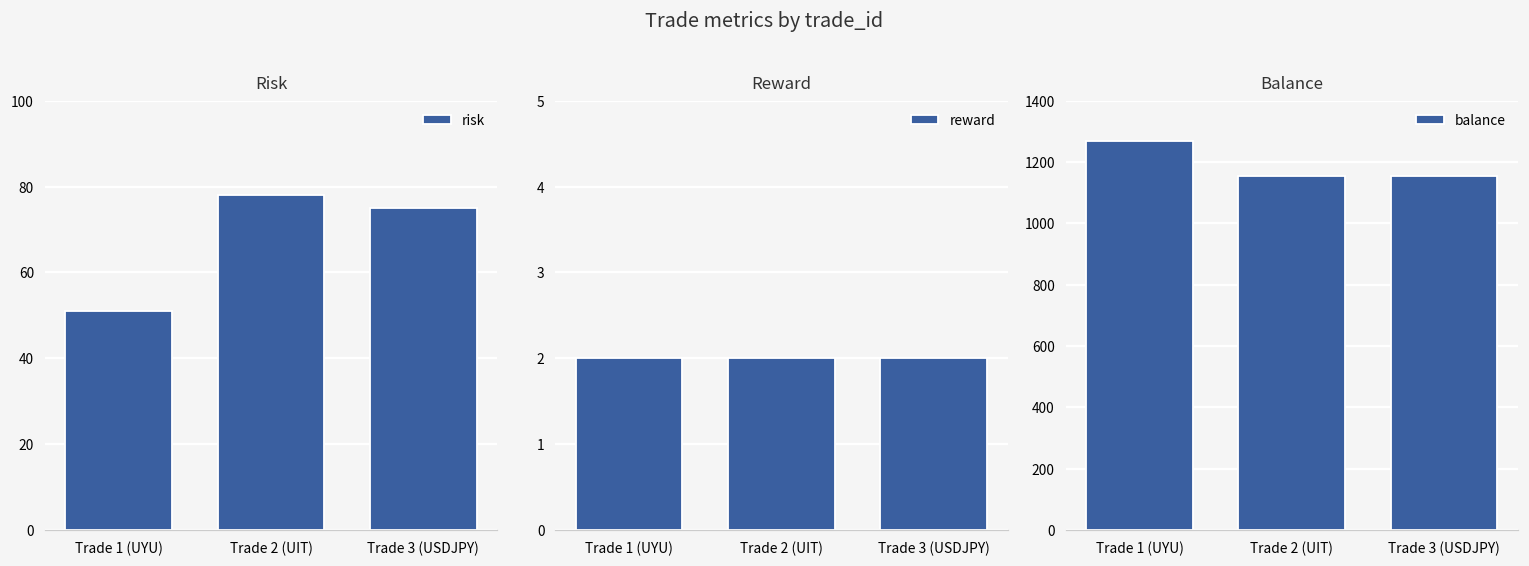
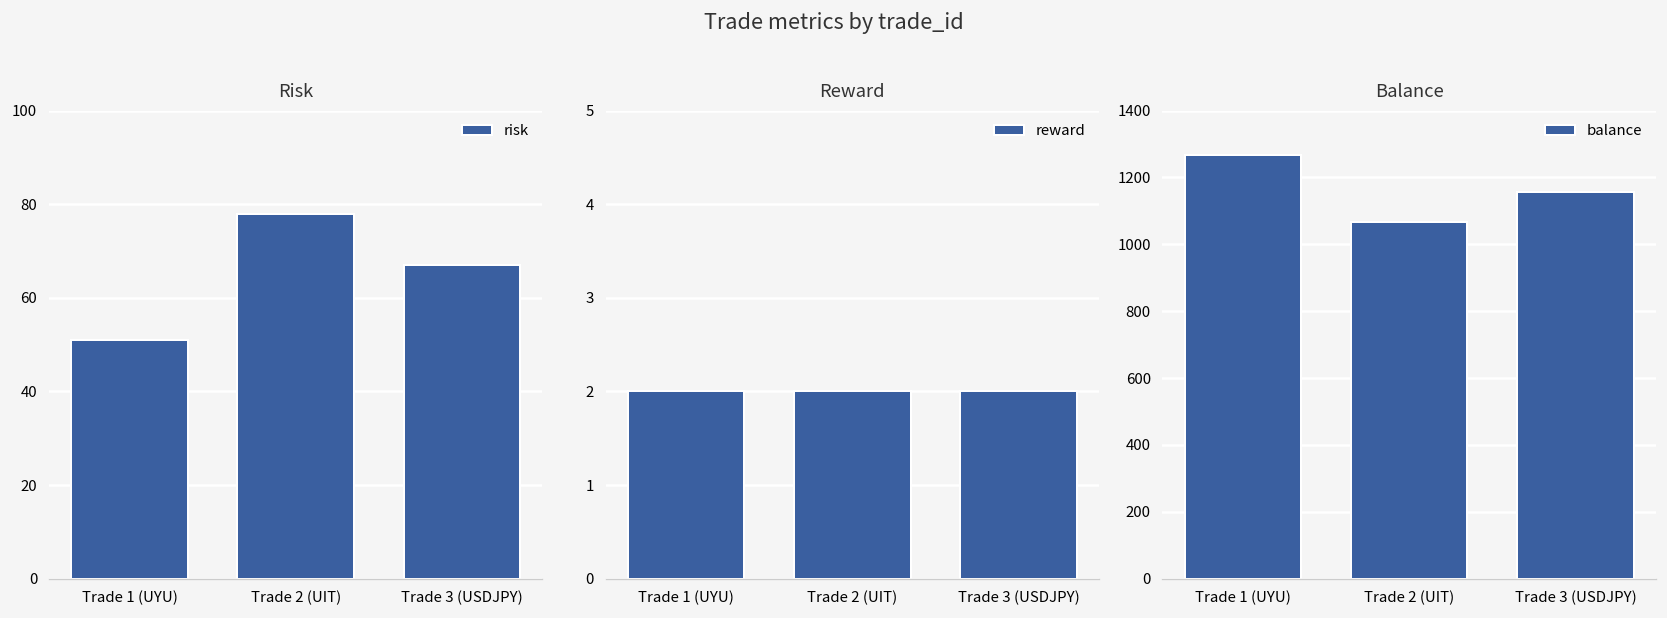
Risk, Trade 3 (USDJPY): 75 -> 67
Balance, Trade 2 (UIT): 1160 -> 1070
